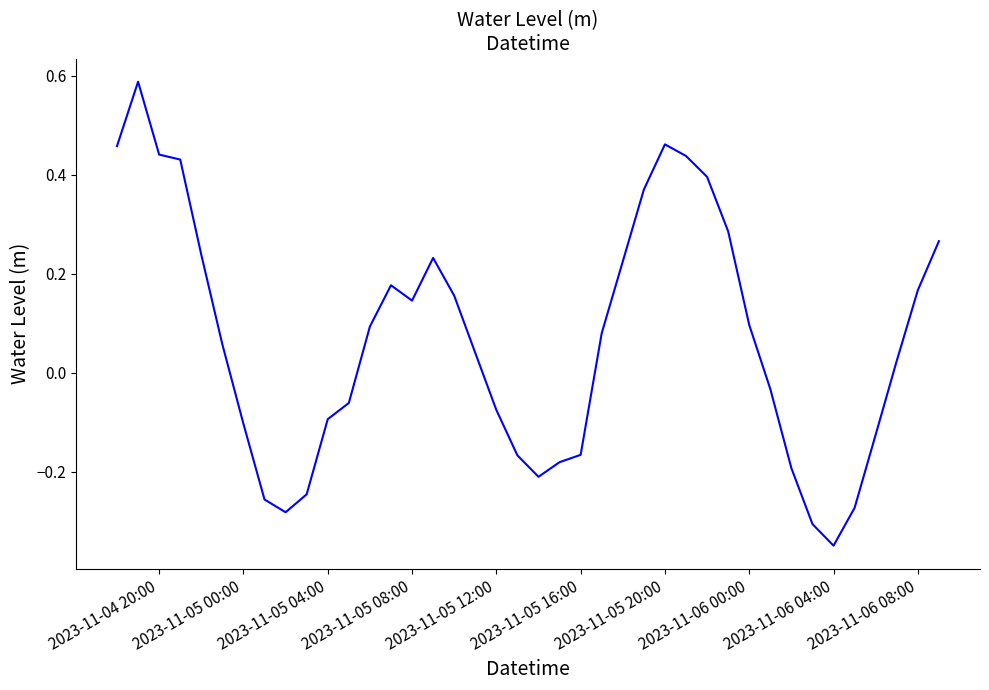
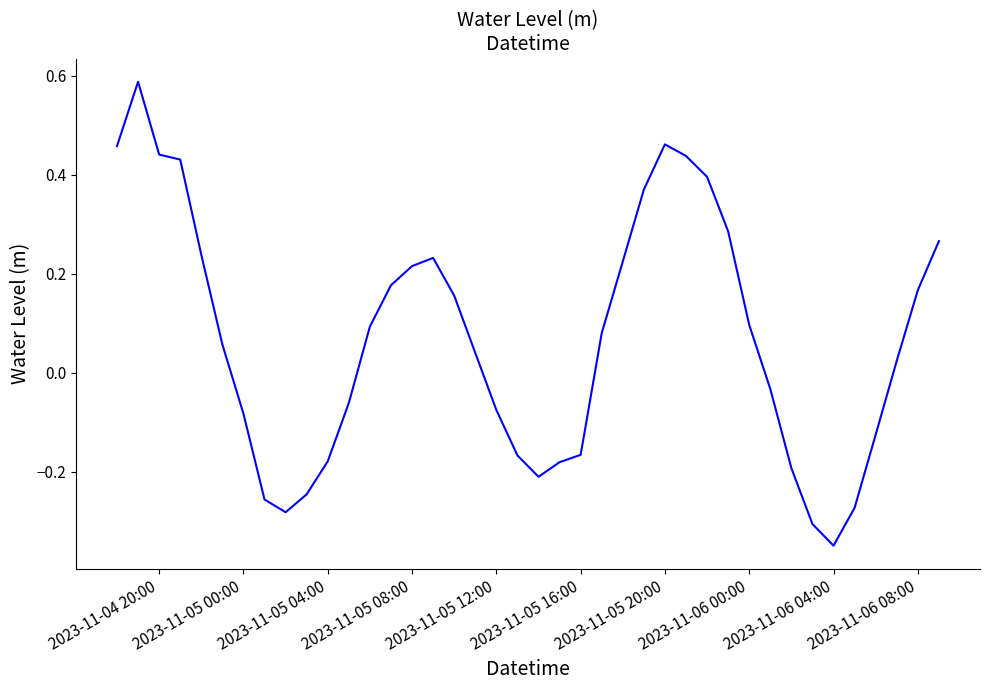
2023-11-05 00:00: -0.10 -> -0.08
2023-11-05 04:00: -0.09 -> -0.18
2023-11-05 08:00: 0.15 -> 0.22
